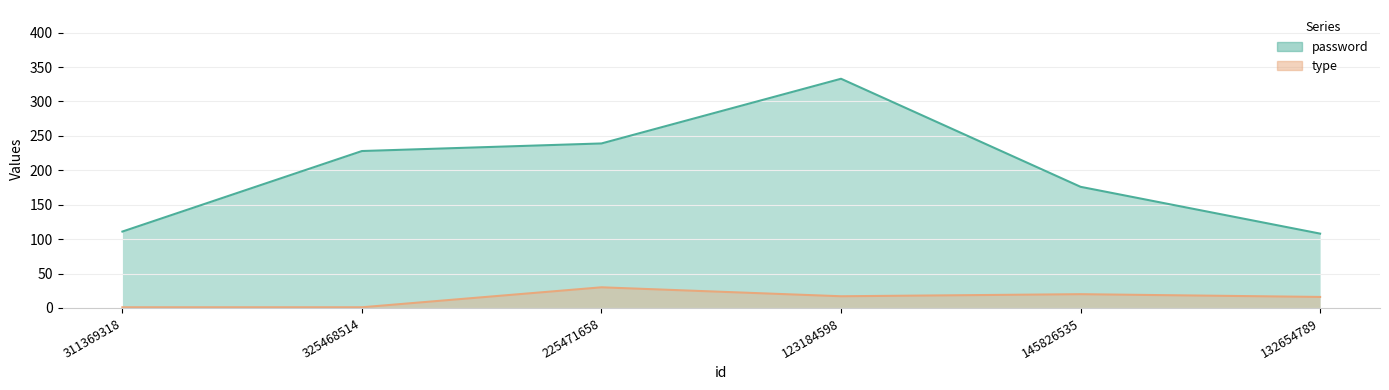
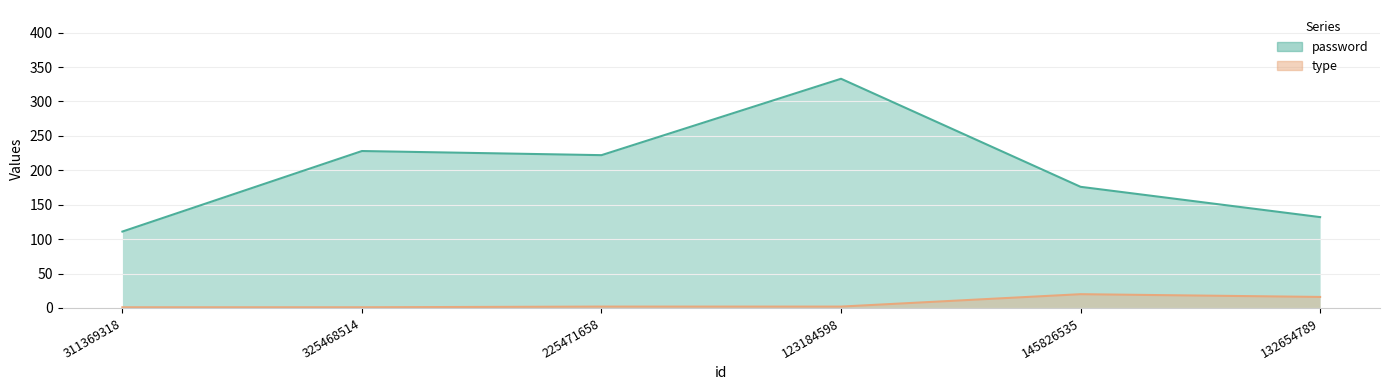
password, 225471658: 240 -> 220
type, 225471658: 30 -> 0
type, 123184598: 20 -> 0
password, 132654789: 110 -> 130
